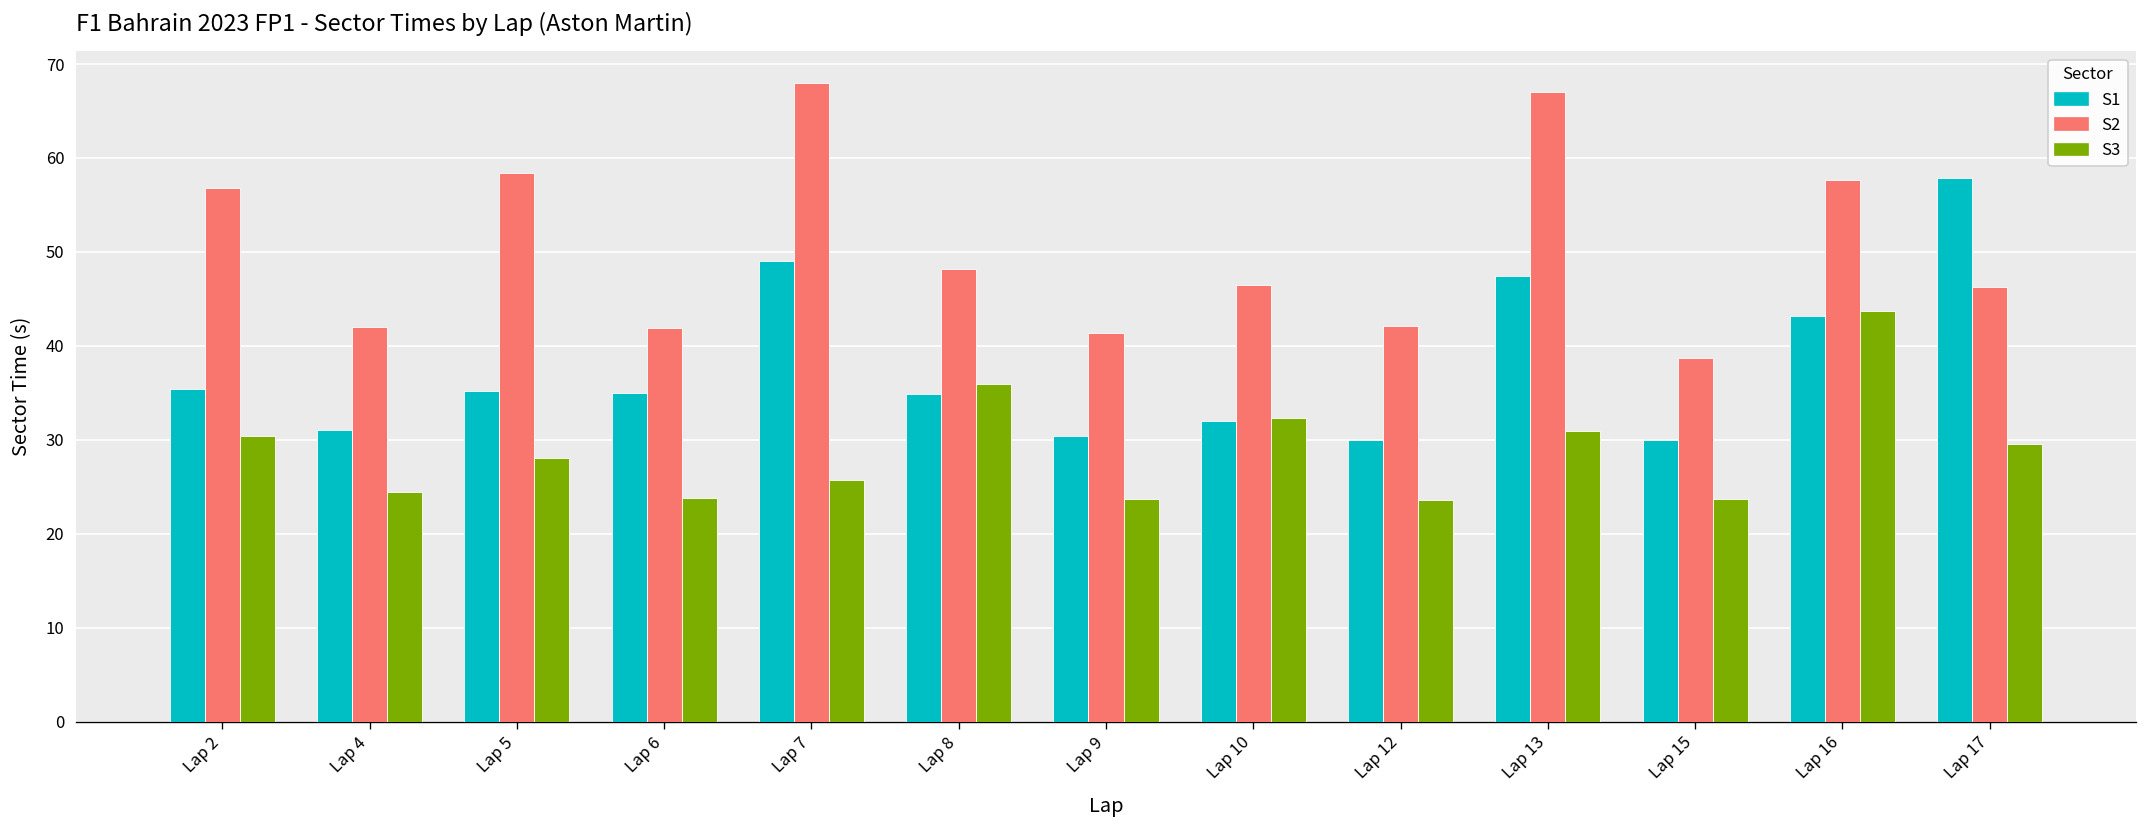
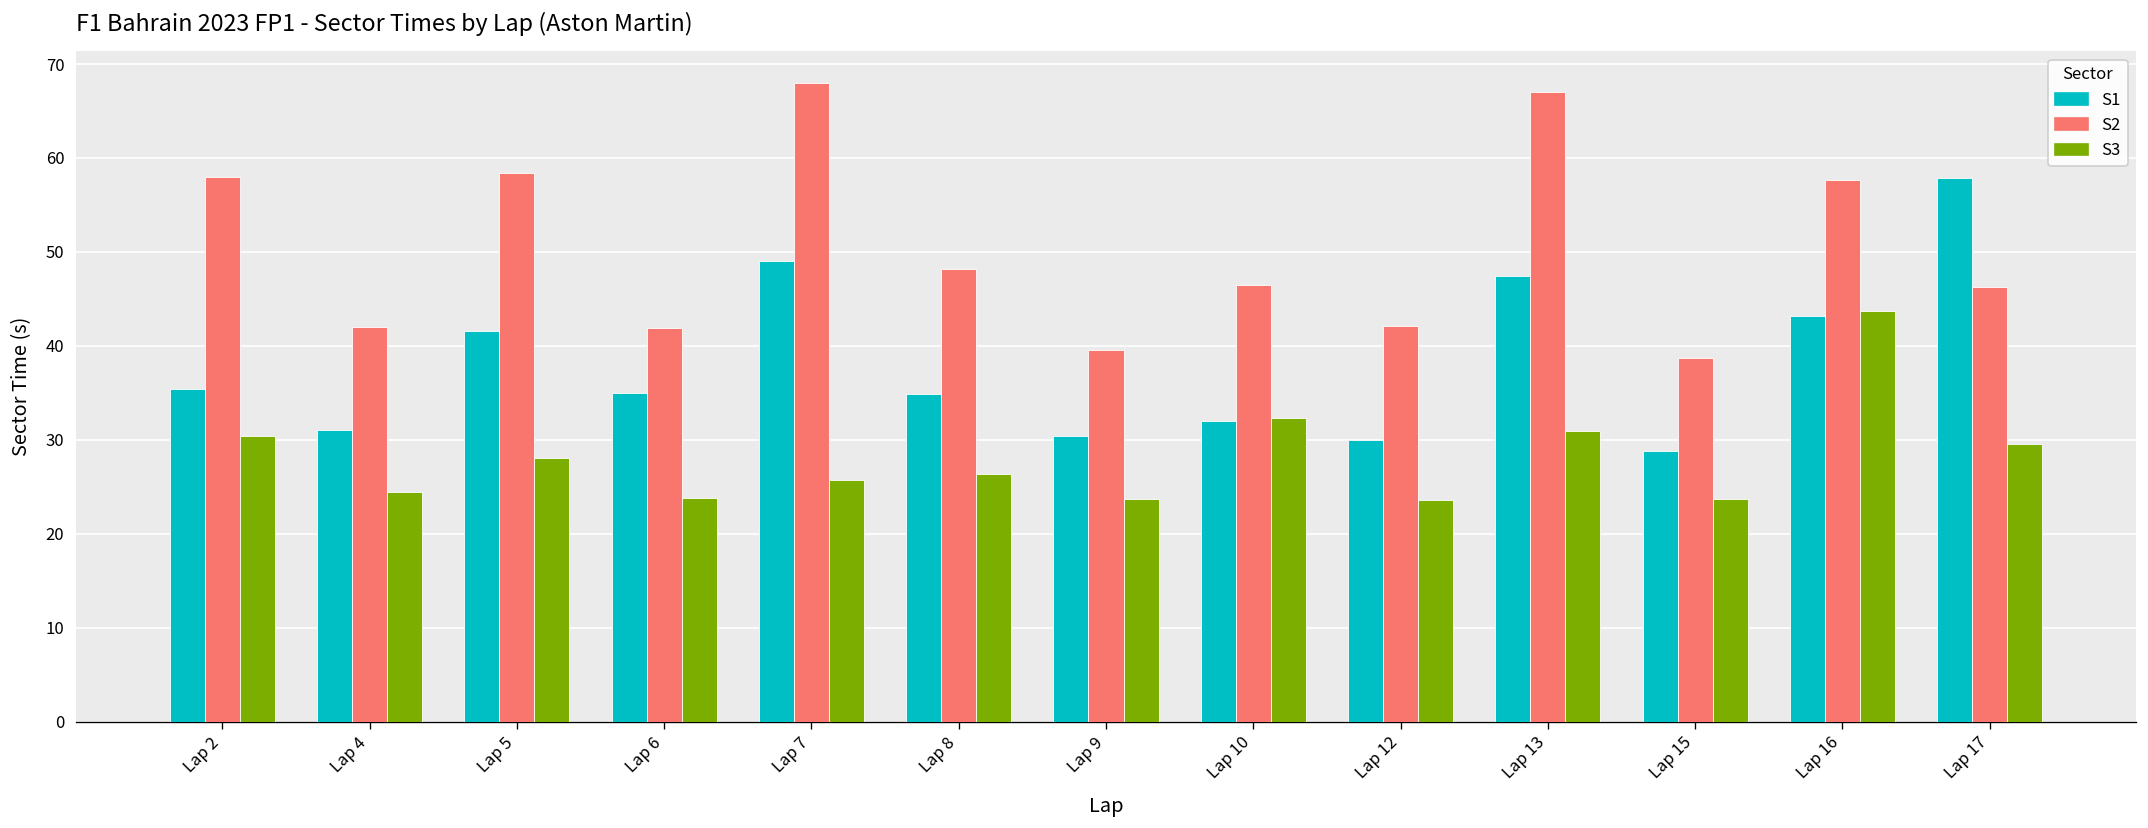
S2, Lap 2: 57 -> 58
S1, Lap 5: 35 -> 42
S3, Lap 8: 36 -> 26
S2, Lap 9: 41 -> 40
S1, Lap 15: 30 -> 29
